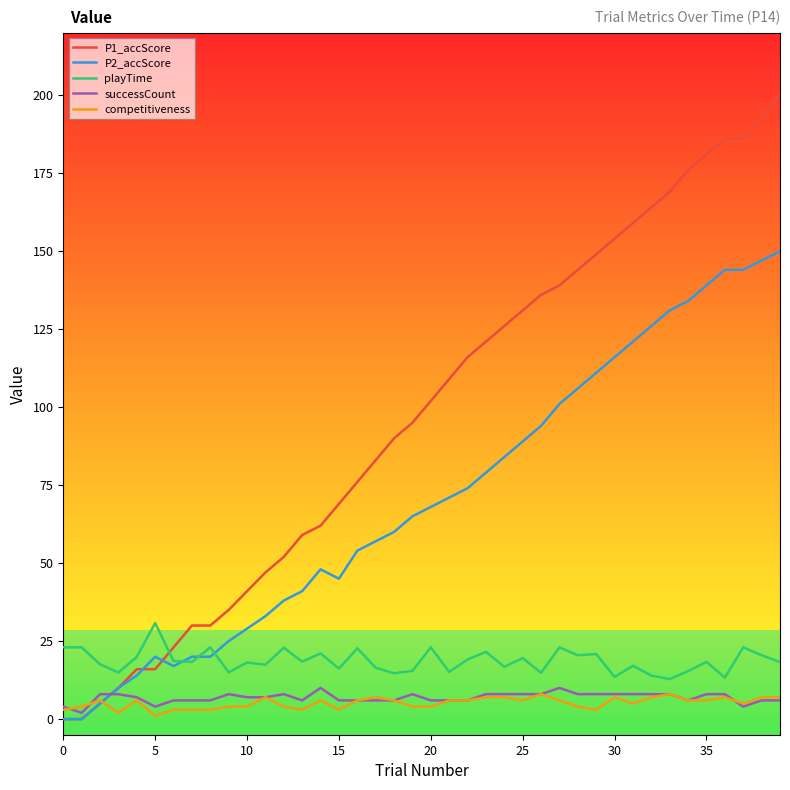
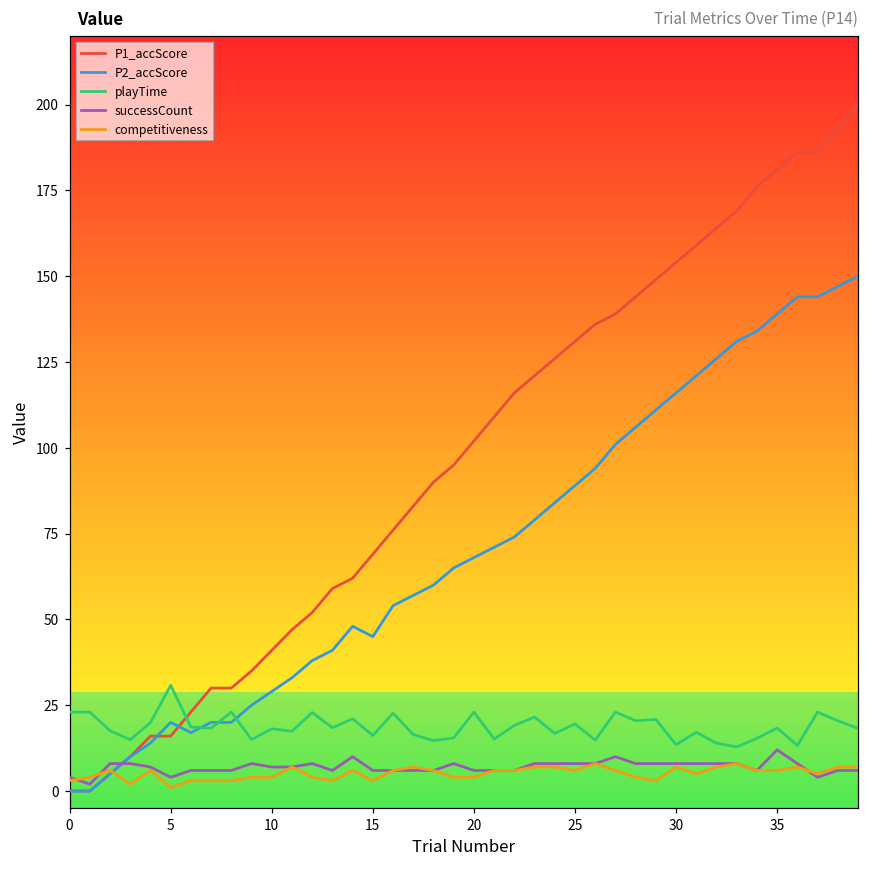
successCount, 35: 8 -> 12
